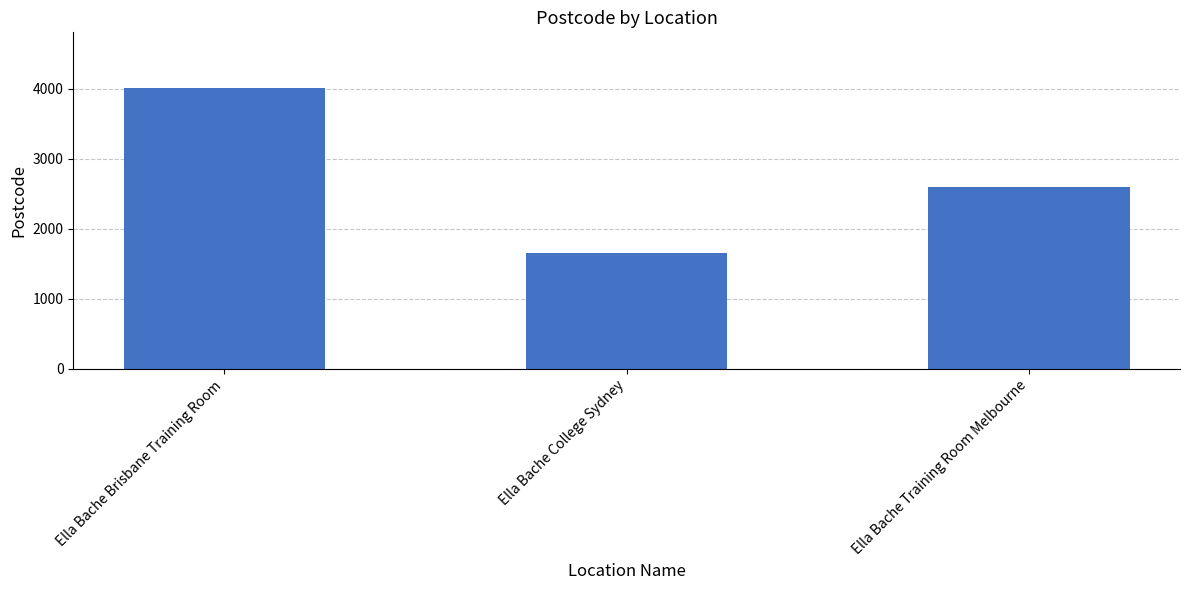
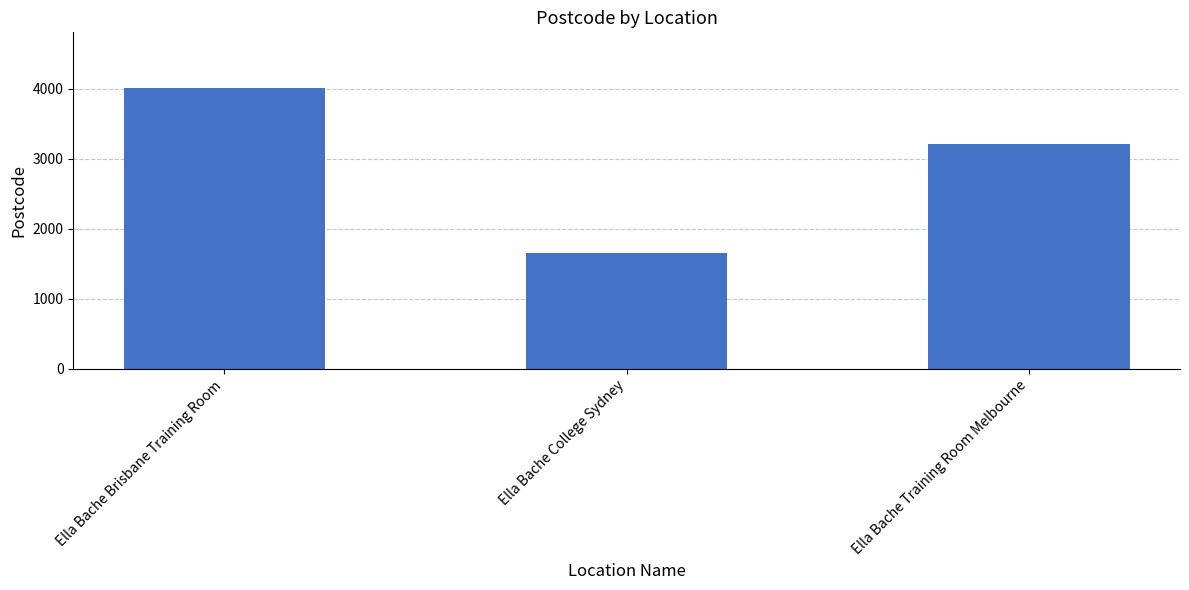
Ella Bache Training Room Melbourne: 2600 -> 3200
